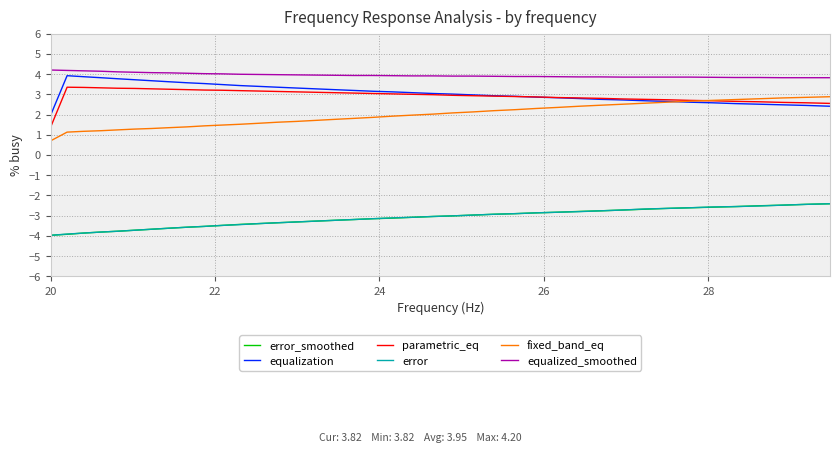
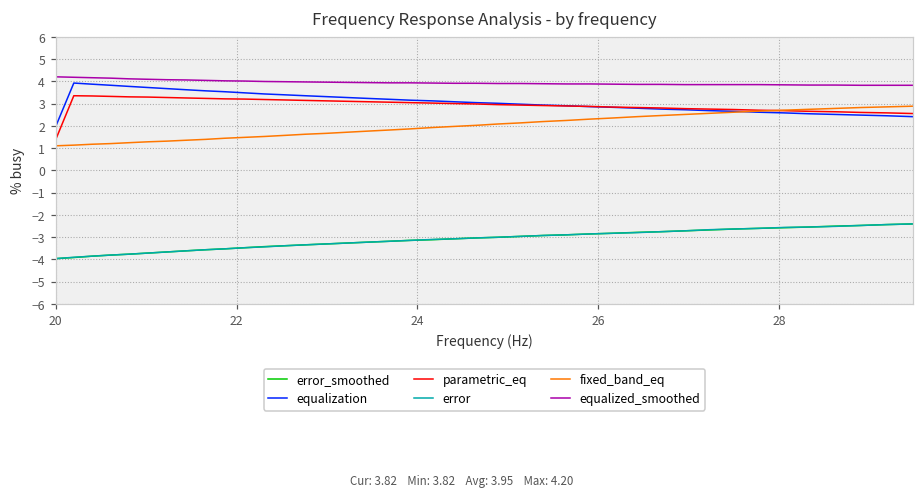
fixed_band_eq, 20: 0.7 -> 1.1
